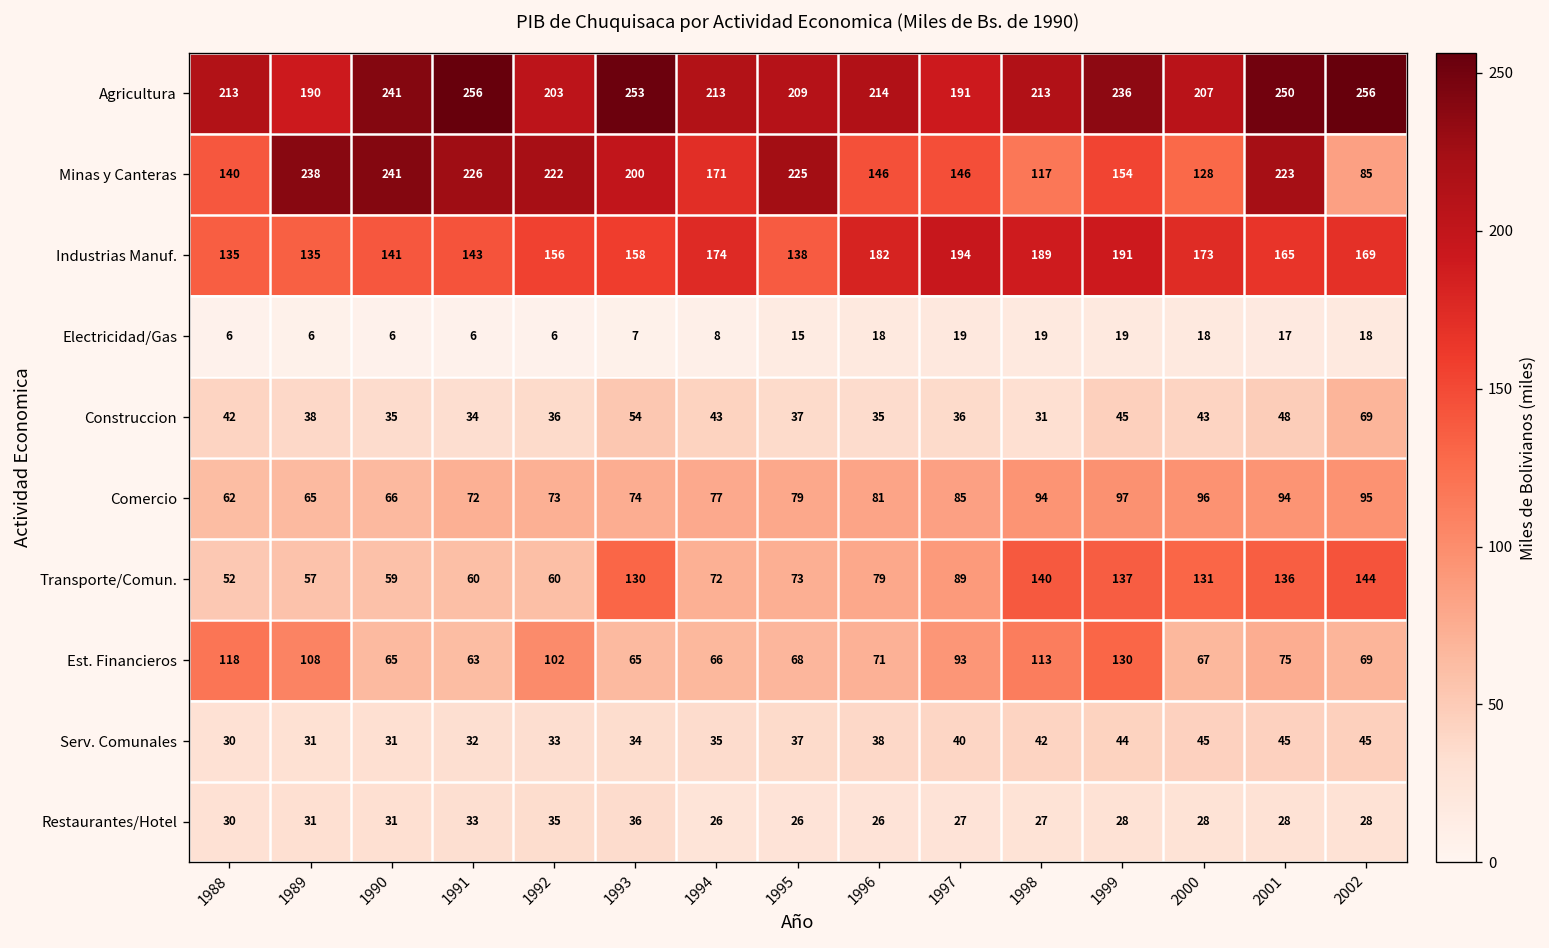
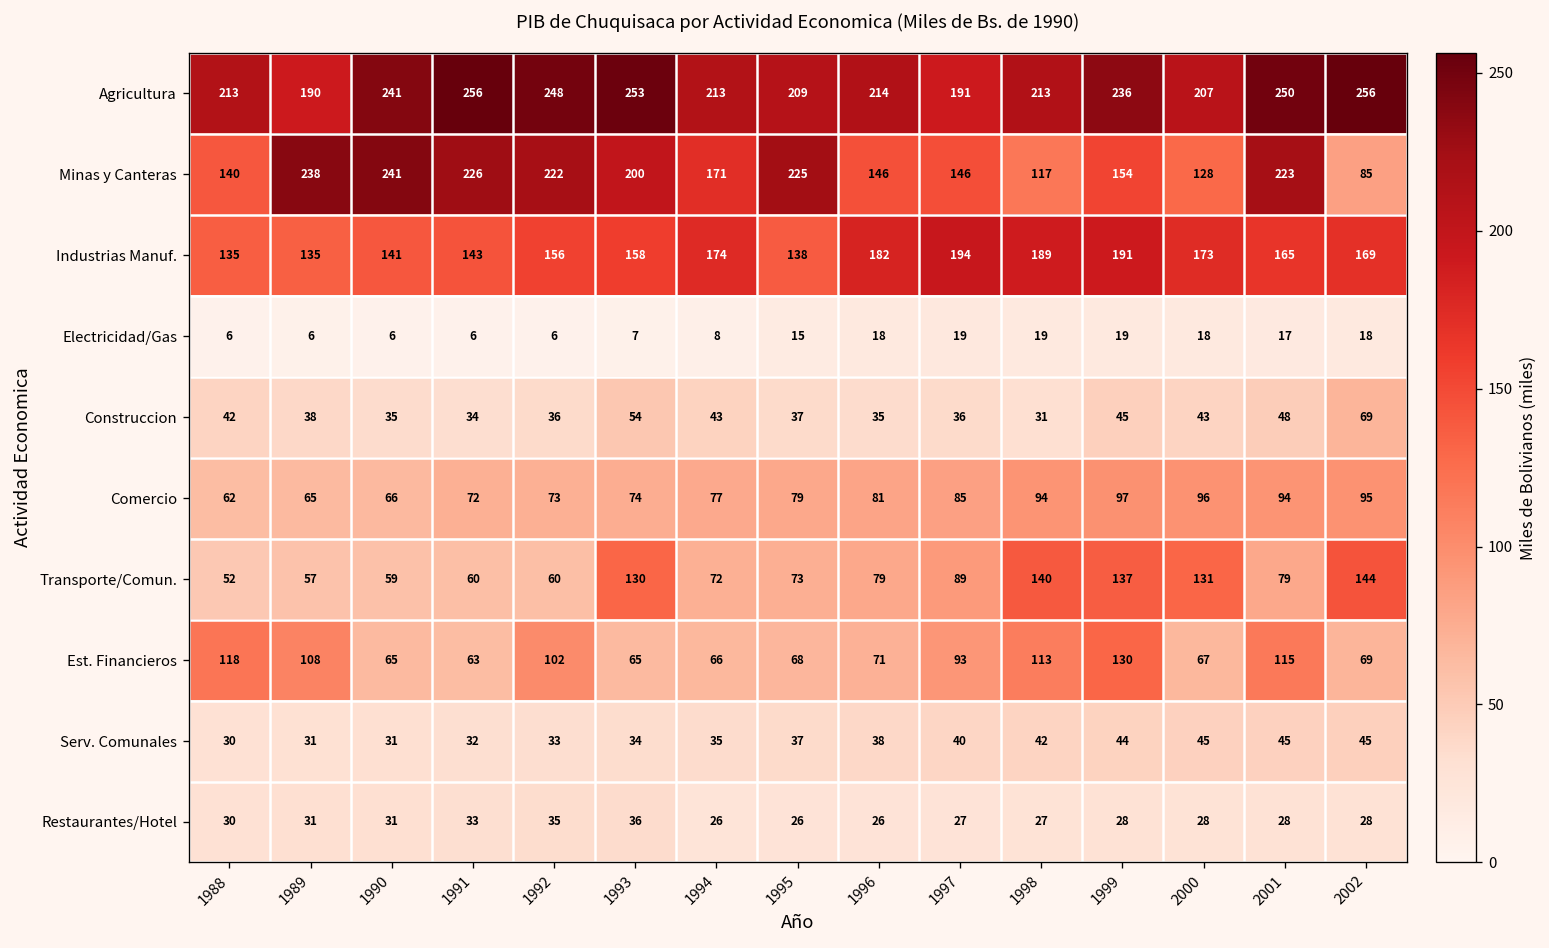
Agricultura, 1992: 203 -> 248
Transporte/Comun., 2001: 136 -> 79
Est. Financieros, 2001: 75 -> 115
